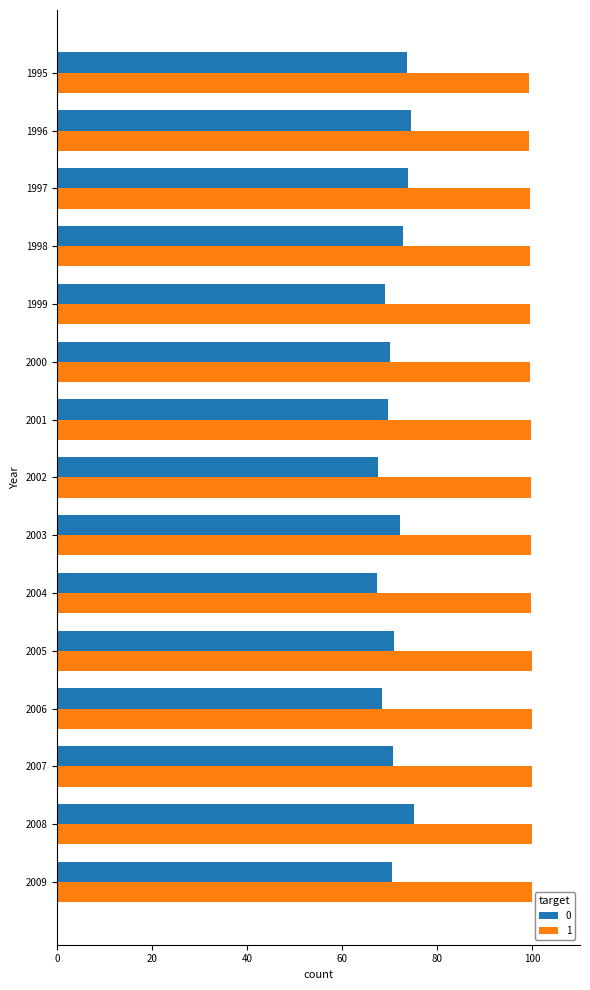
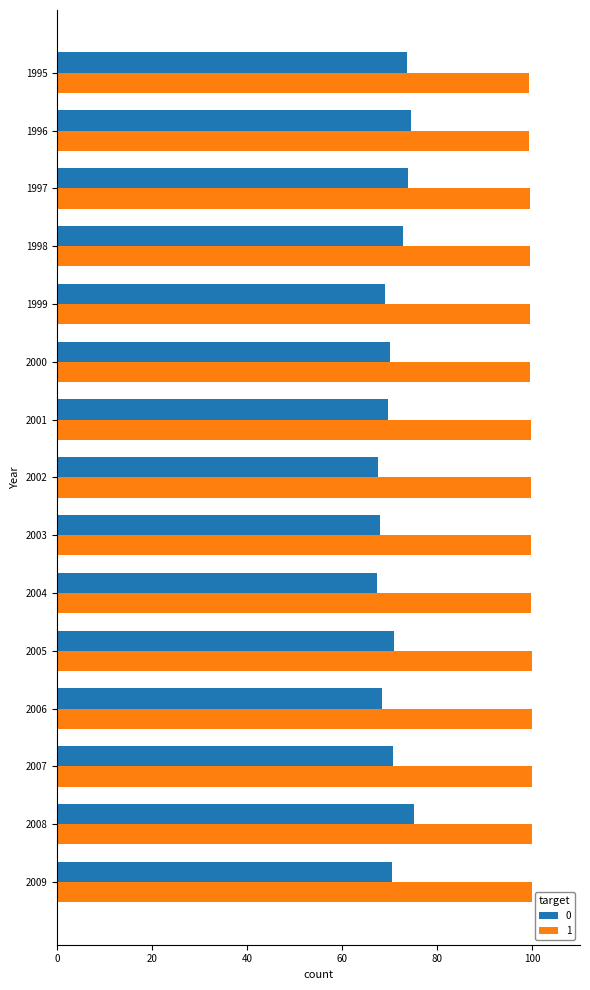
0, 2003: 72 -> 68
